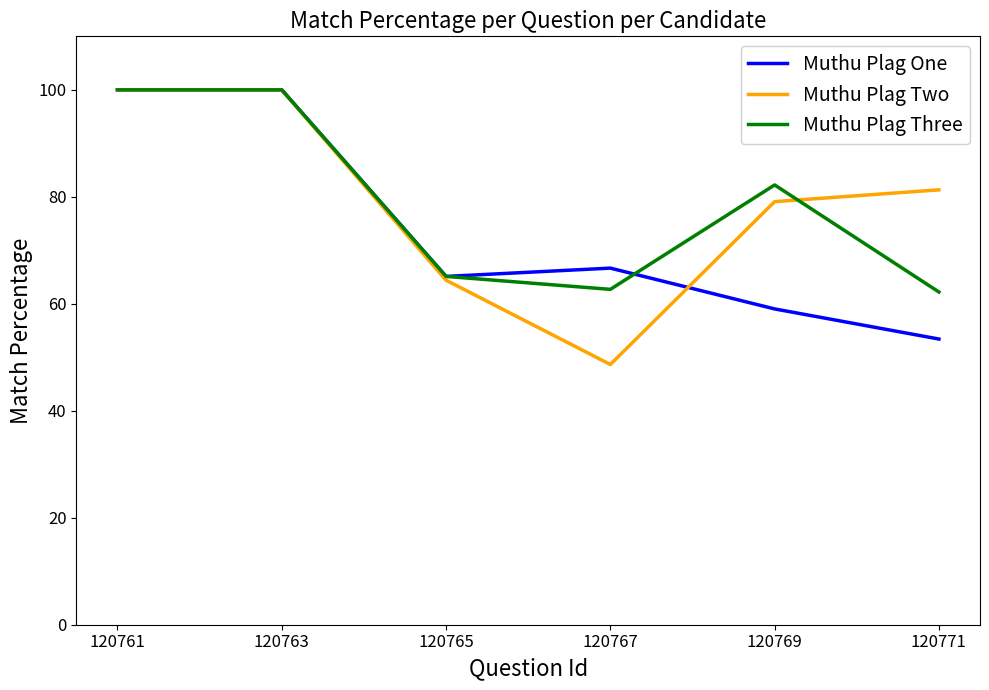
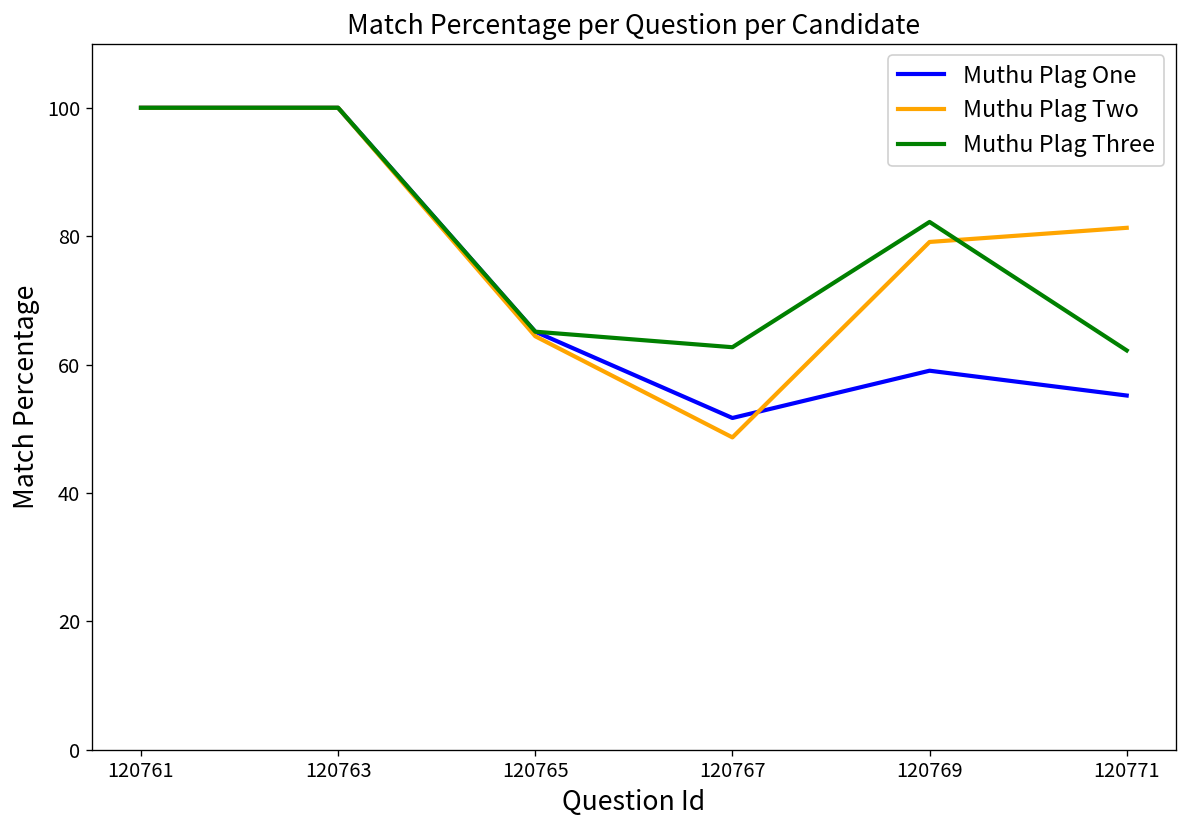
Muthu Plag One, 120767: 67 -> 52
Muthu Plag One, 120771: 53 -> 55
